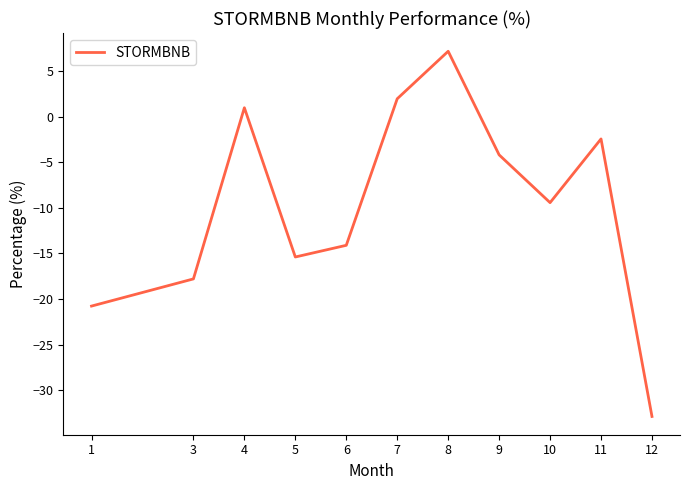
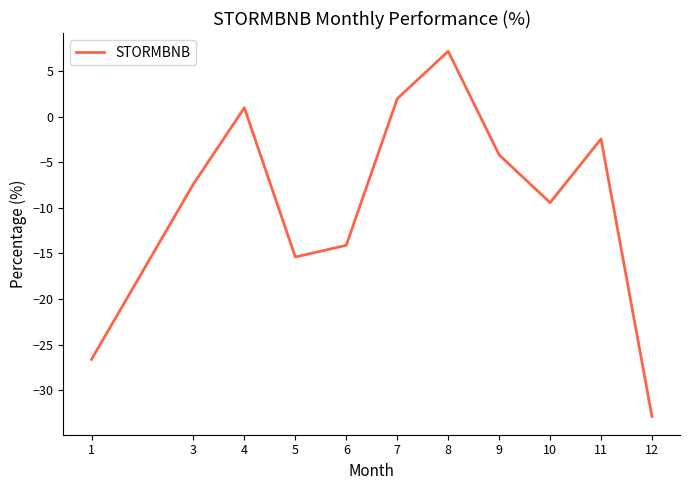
1: -21 -> -27
3: -18 -> -7
